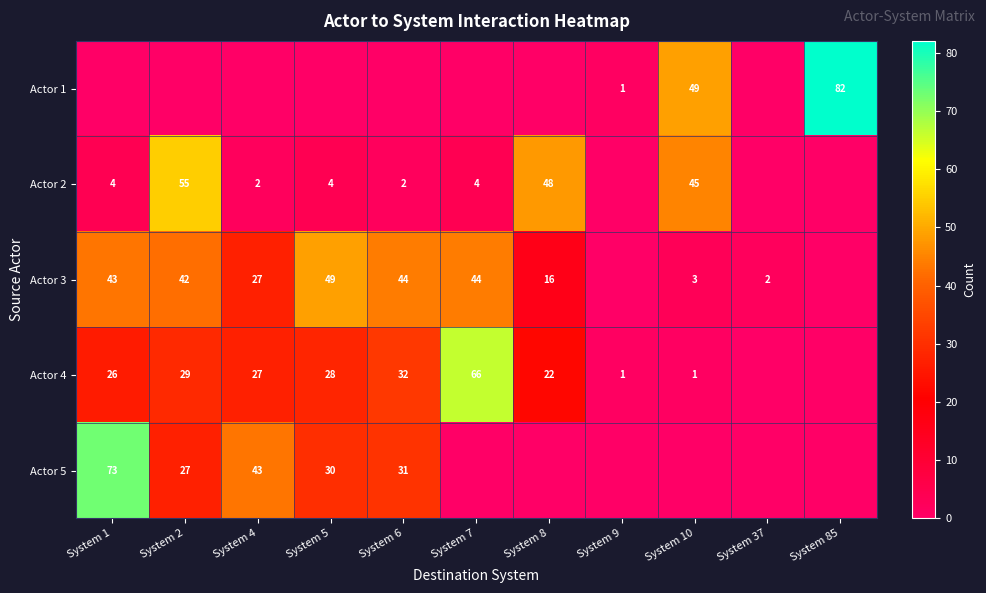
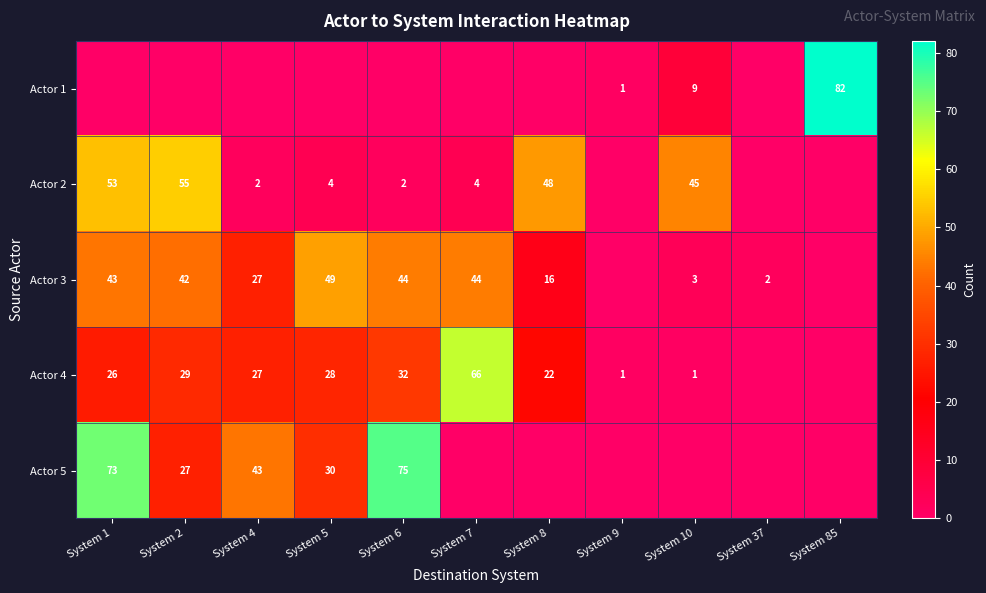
Actor 1, System 10: 49 -> 9
Actor 2, System 1: 4 -> 53
Actor 5, System 6: 31 -> 75
